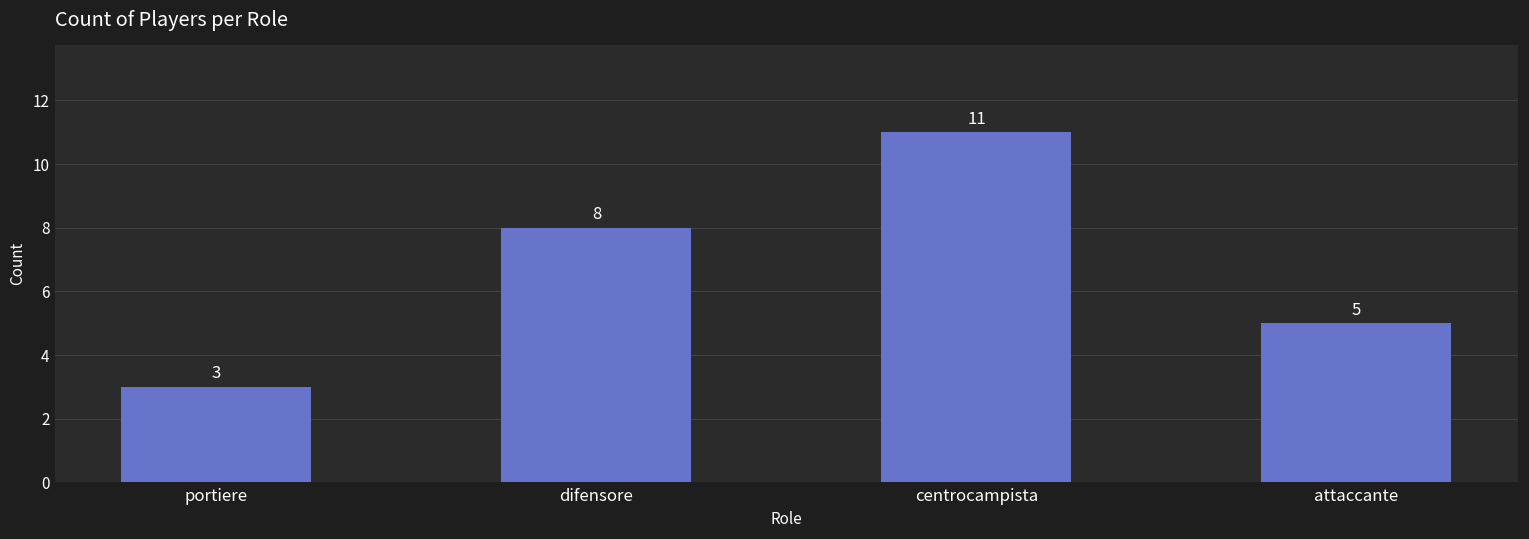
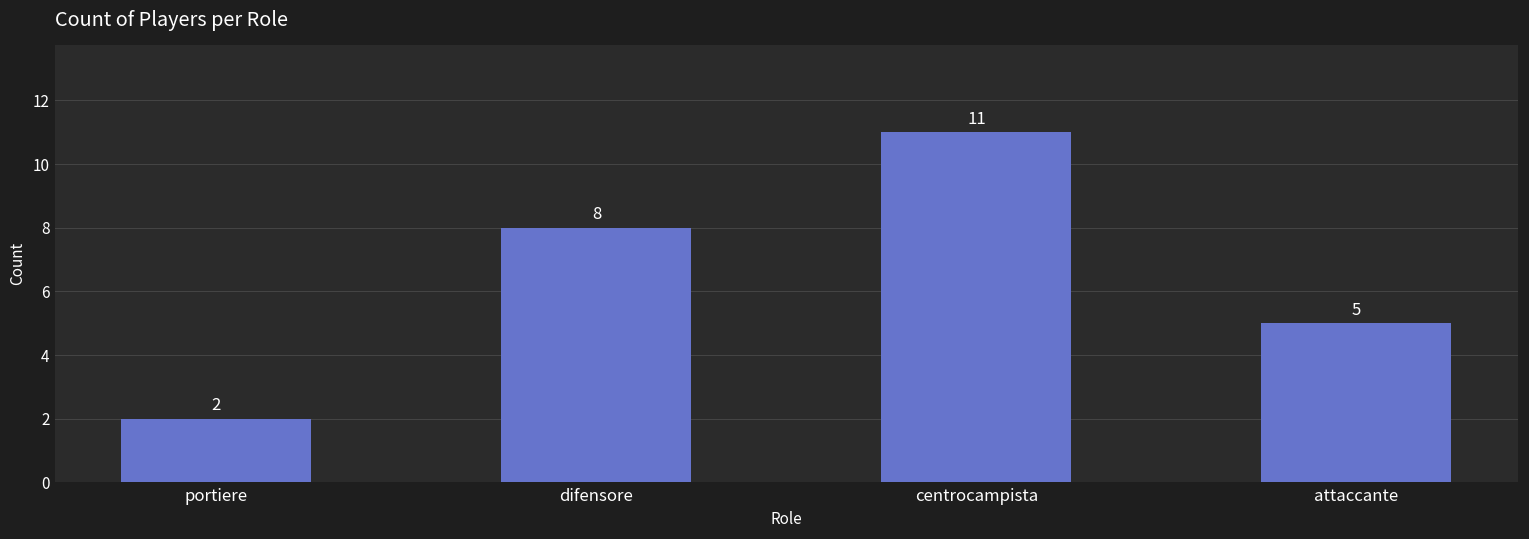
portiere: 3 -> 2
